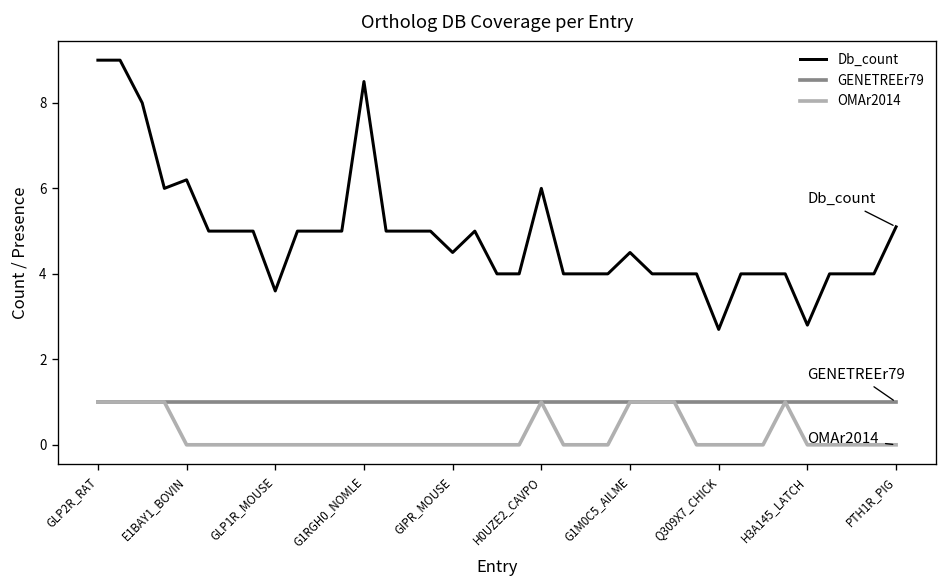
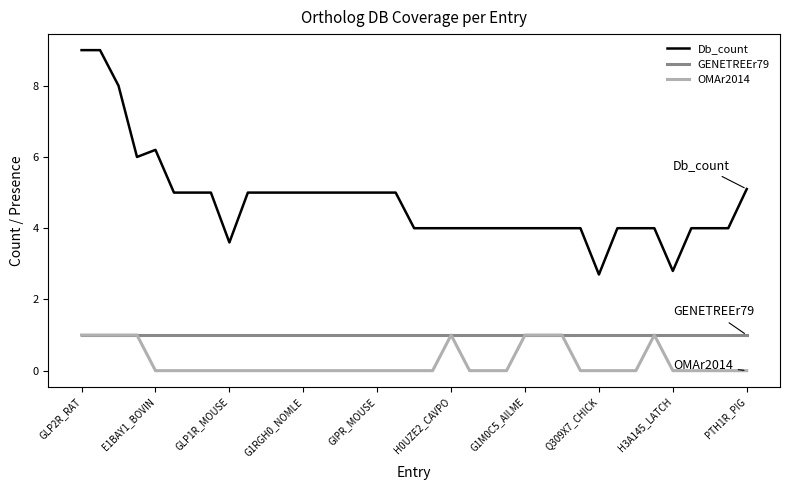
Db_count, G1RGH0_NOMLE: 8.5 -> 5.0
Db_count, GIPR_MOUSE: 4.5 -> 5.0
Db_count, H0UZE2_CAVPO: 6 -> 4
Db_count, G1M0C5_AILME: 4.5 -> 4.0
